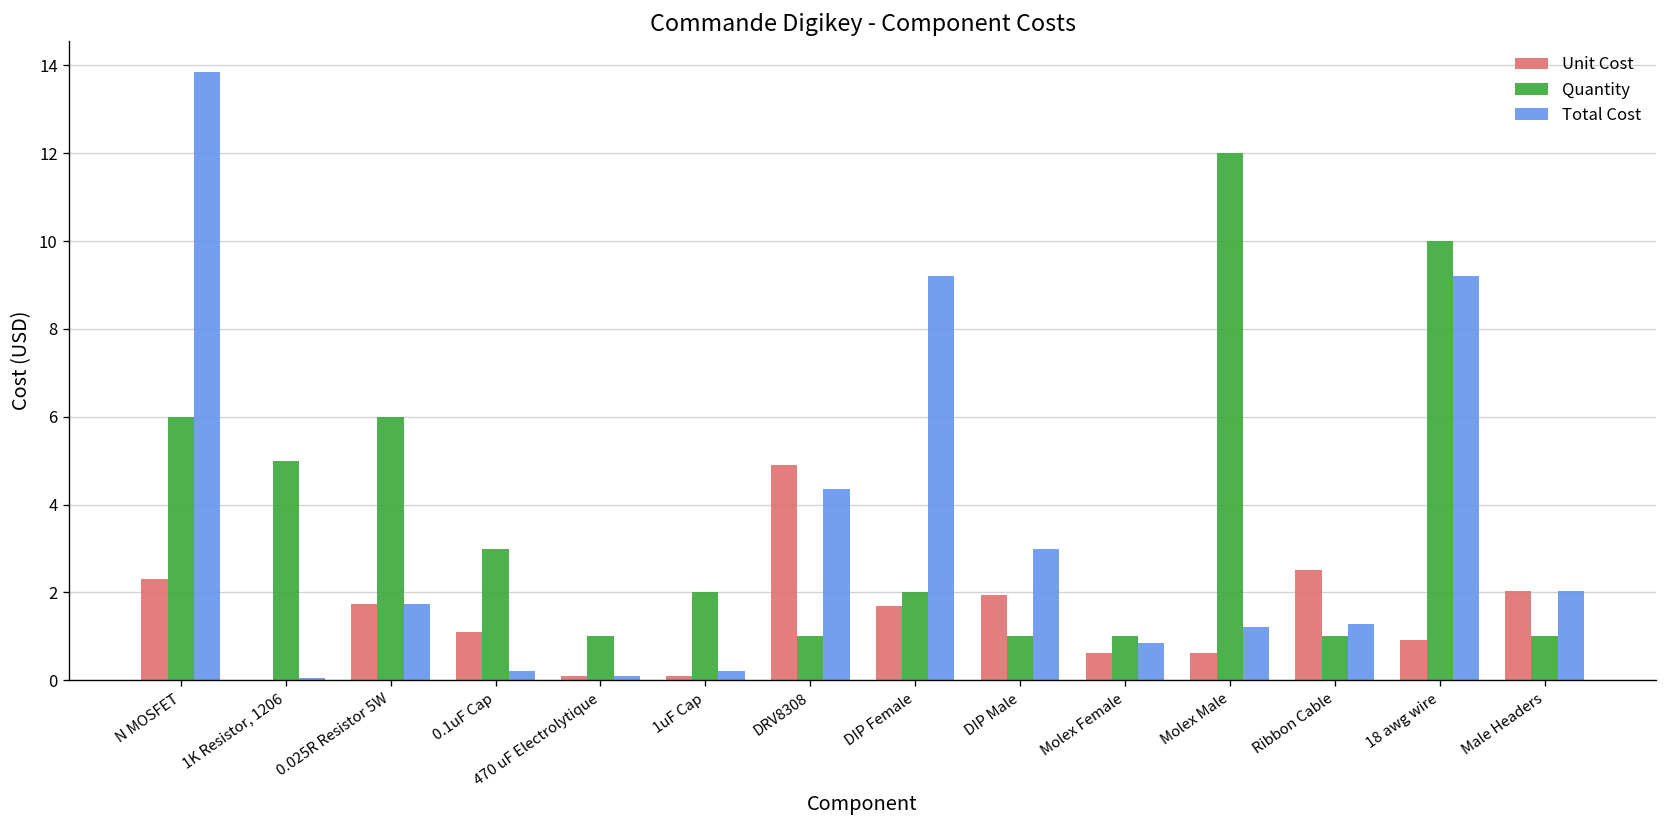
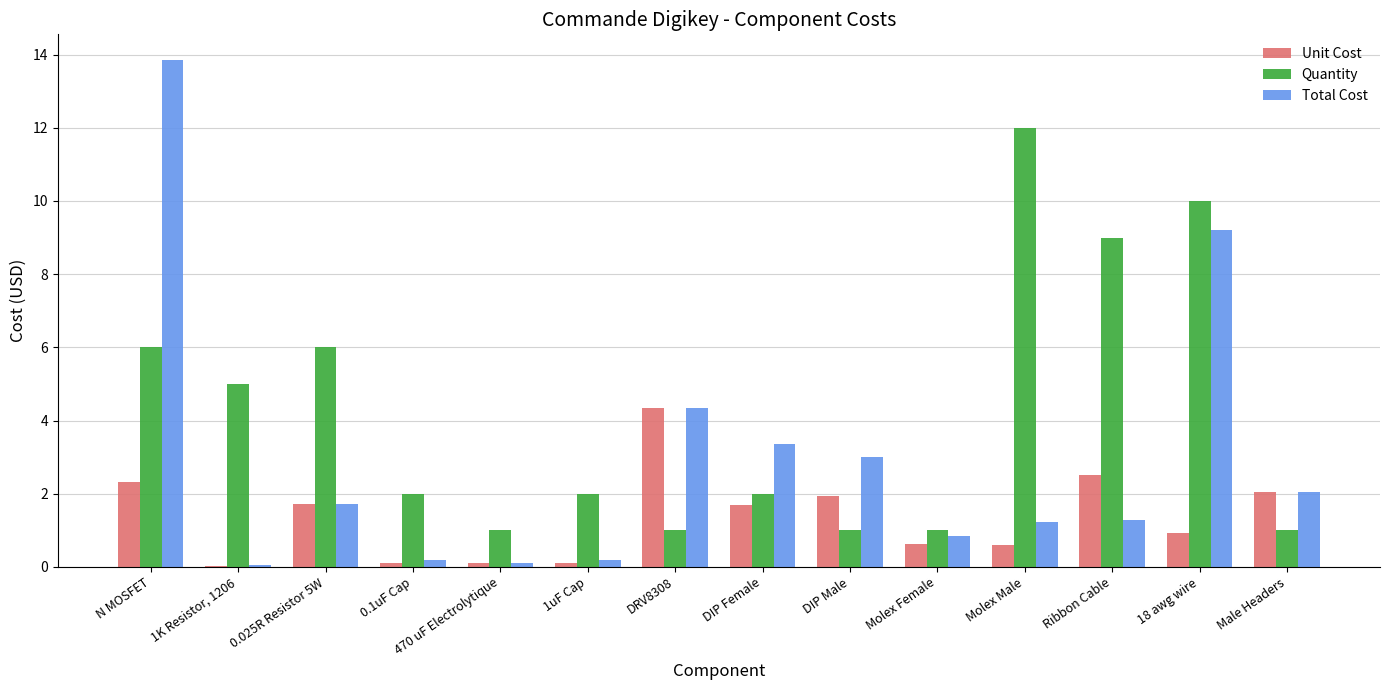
Unit Cost, 0.1uF Cap: 1.1 -> 0.1
Quantity, 0.1uF Cap: 3 -> 2
Unit Cost, DRV8308: 4.9 -> 4.4
Total Cost, DIP Female: 9.2 -> 3.4
Quantity, Ribbon Cable: 1 -> 9
